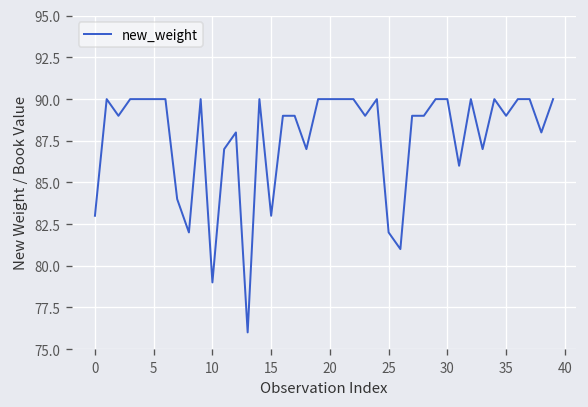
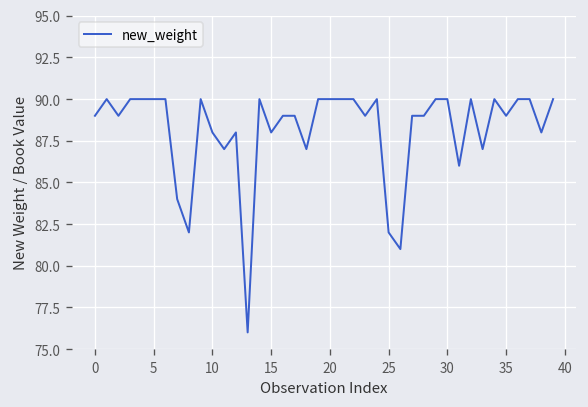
0: 83 -> 89
10: 79 -> 88
15: 83 -> 88
